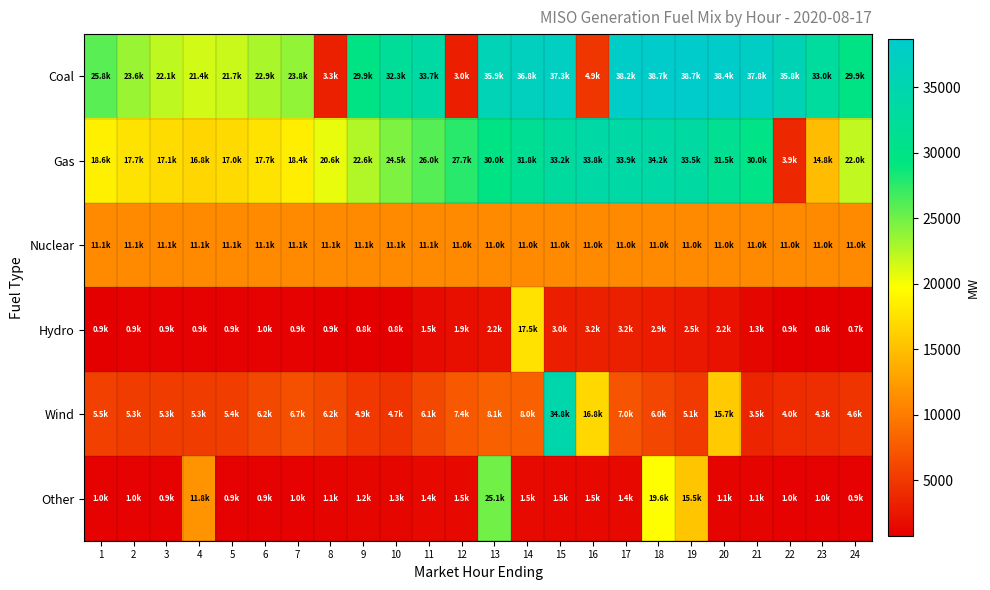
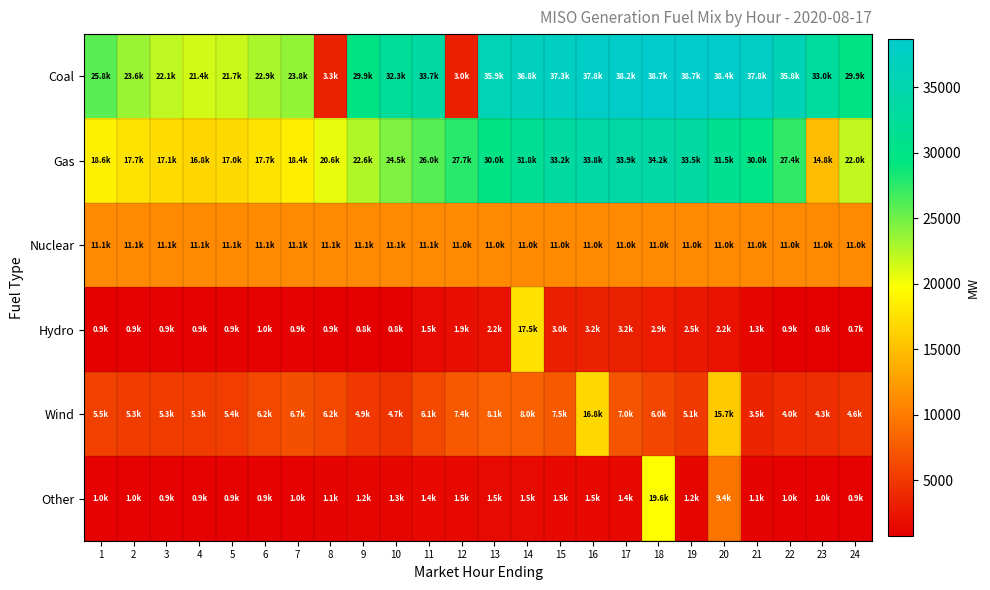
Coal, 16: 4.9k -> 37.8k
Gas, 22: 3.9k -> 27.4k
Wind, 15: 34.8k -> 7.5k
Other, 4: 11.8k -> 0.9k
Other, 13: 25.1k -> 1.5k
Other, 19: 15.5k -> 1.2k
Other, 20: 1.1k -> 9.4k
